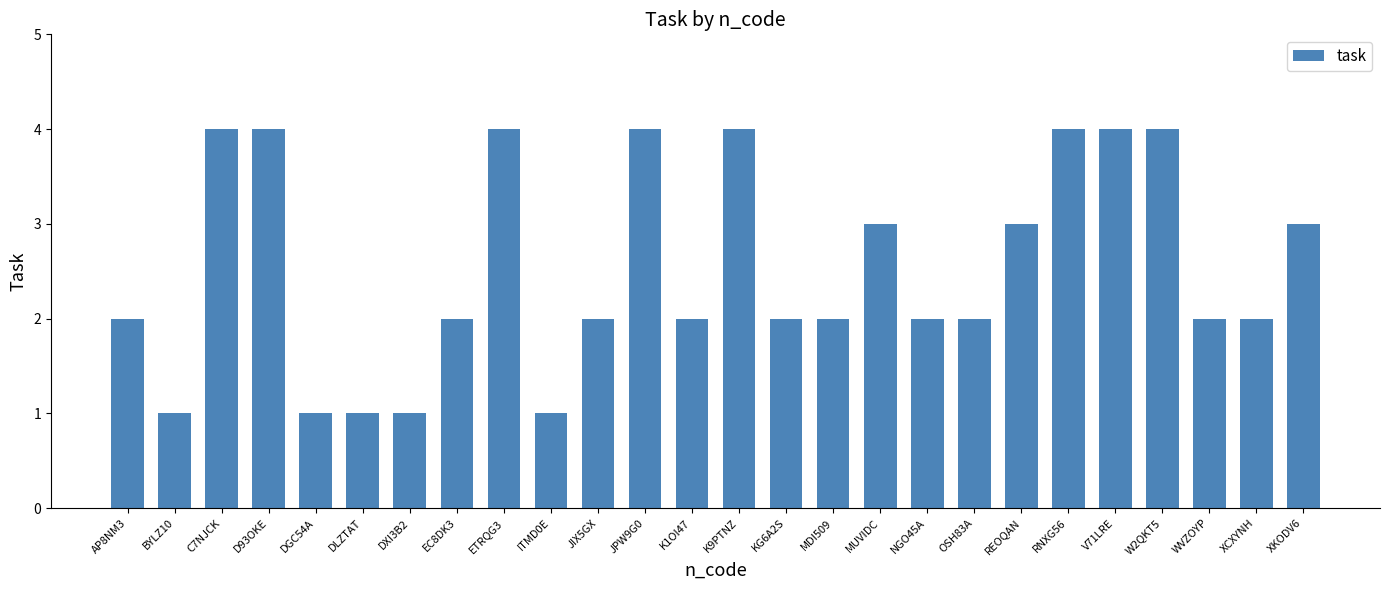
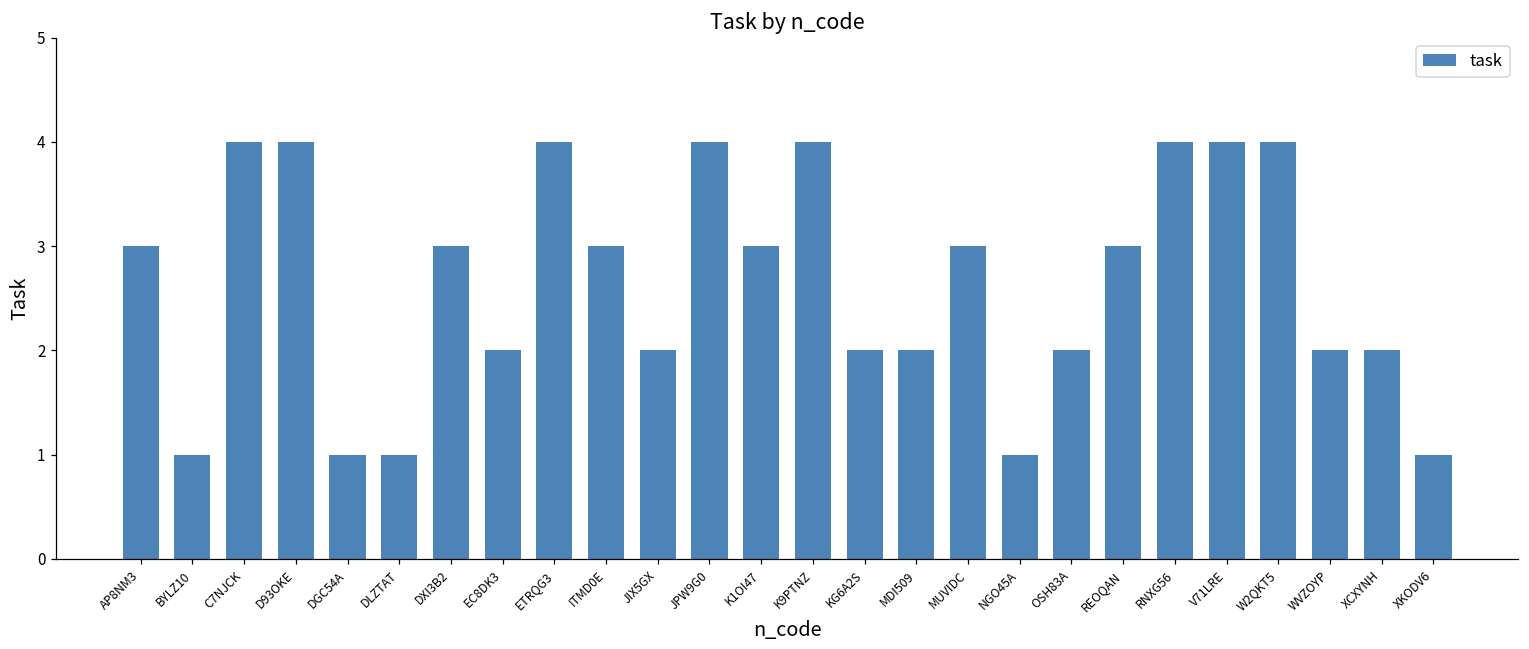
AP8NM3: 2 -> 3
DXI3B2: 1 -> 3
ITMD0E: 1 -> 3
K1OI47: 2 -> 3
NGO45A: 2 -> 1
XKODV6: 3 -> 1
